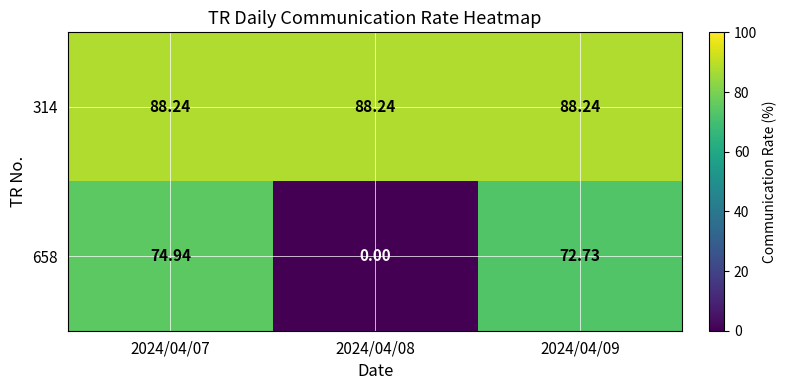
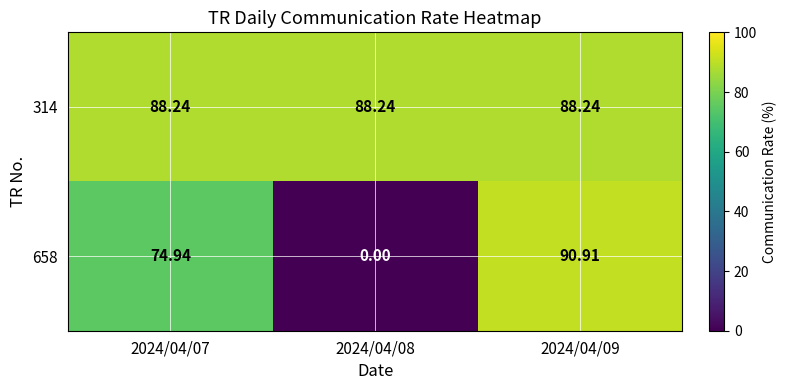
658, 2024/04/09: 72.73 -> 90.91
